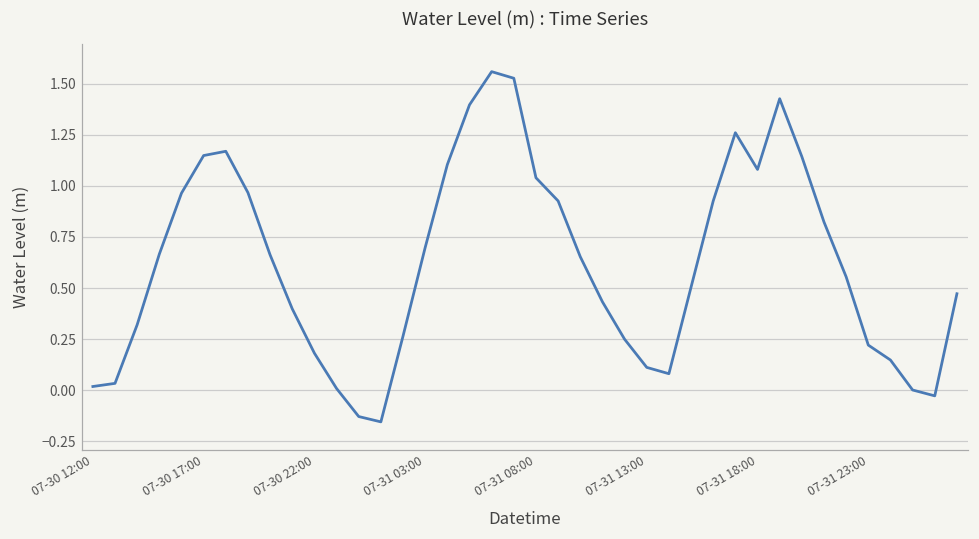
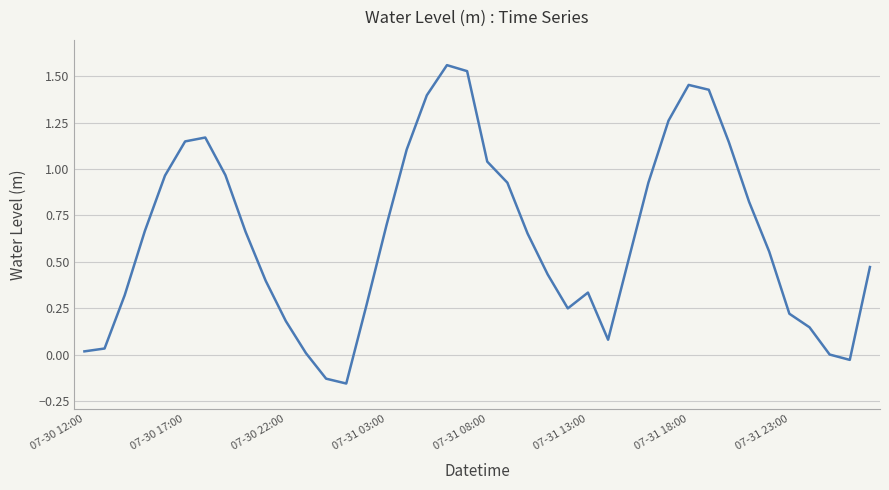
07-31 13:00: 0.11 -> 0.33
07-31 18:00: 1.08 -> 1.45
